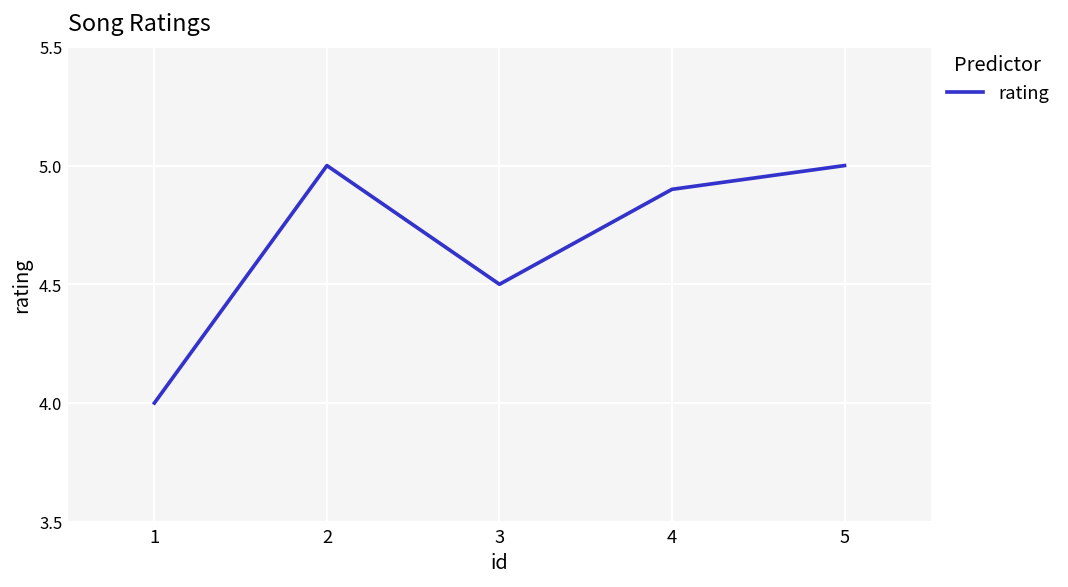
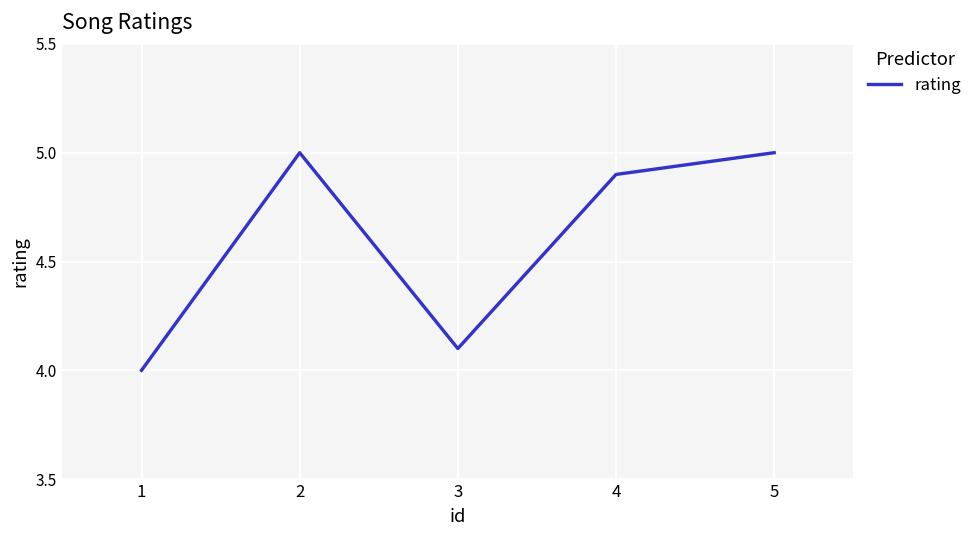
3: 4.5 -> 4.1
